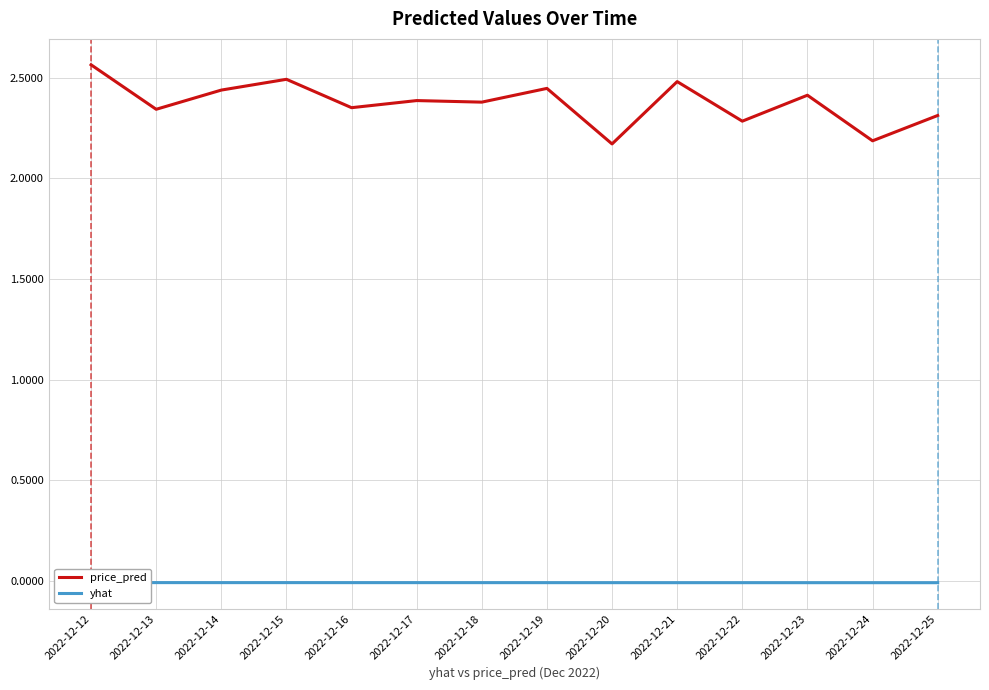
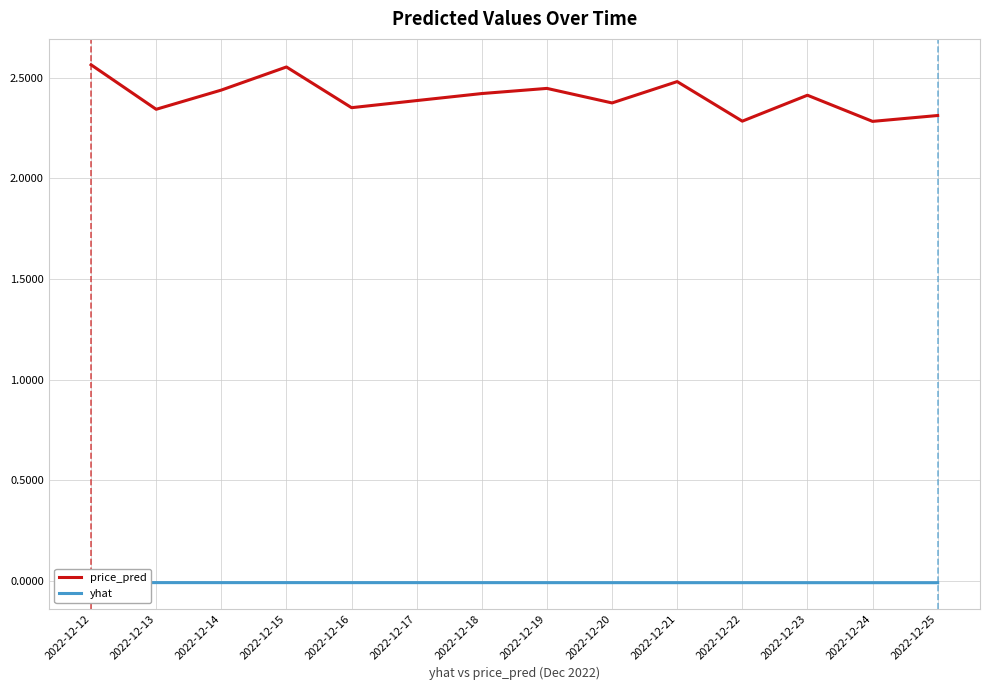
price_pred, 2022-12-15: 2.49 -> 2.55
price_pred, 2022-12-18: 2.38 -> 2.42
price_pred, 2022-12-20: 2.17 -> 2.38
price_pred, 2022-12-24: 2.19 -> 2.28
